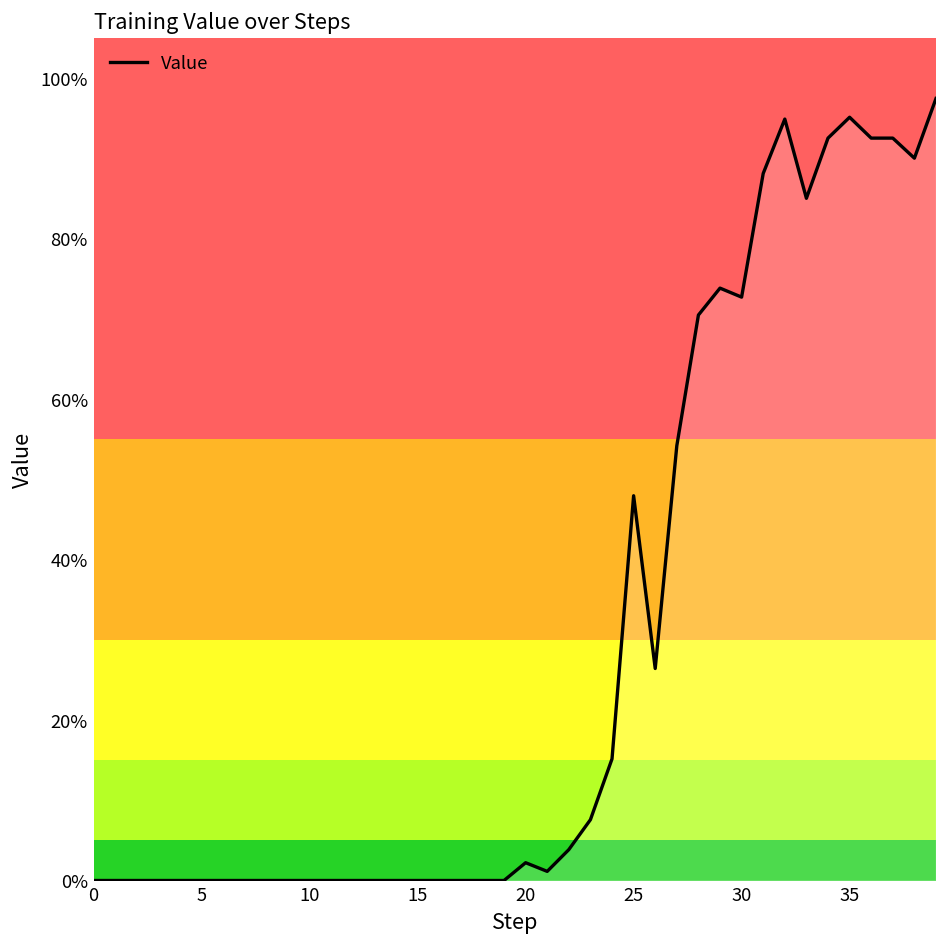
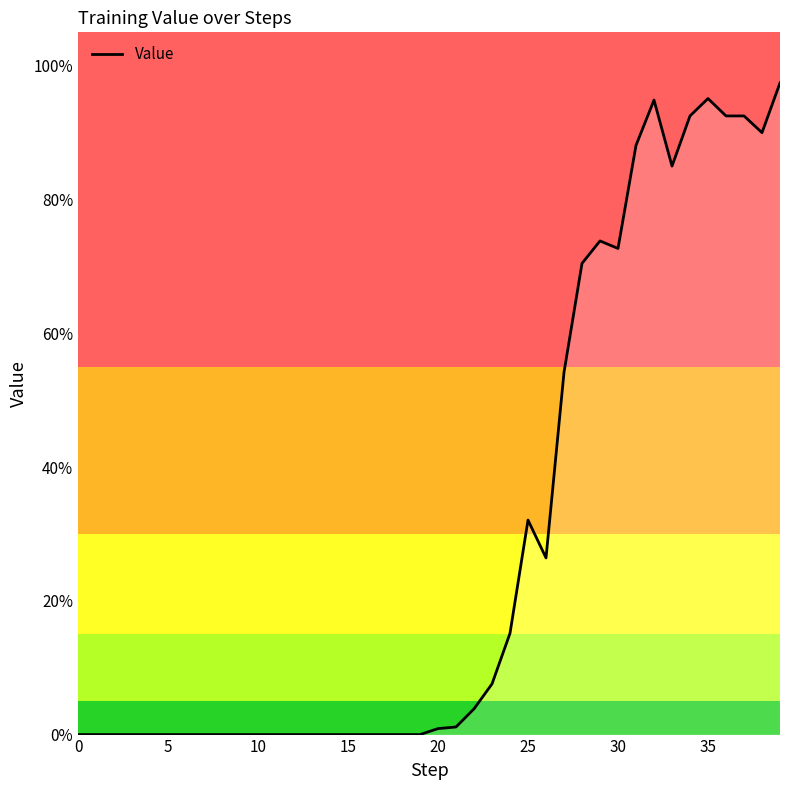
Value, 20: 2% -> 1%
Value, 25: 48% -> 32%
